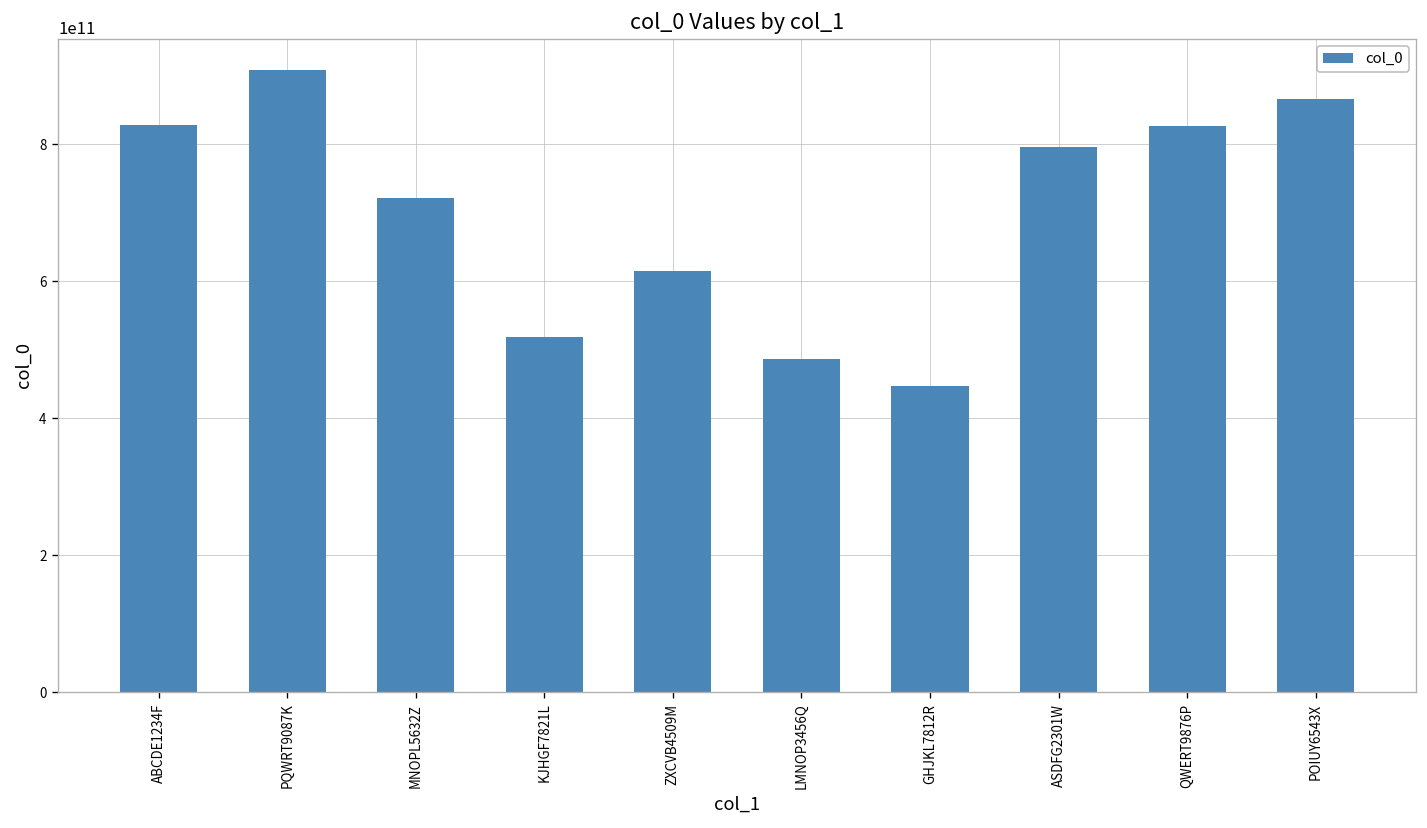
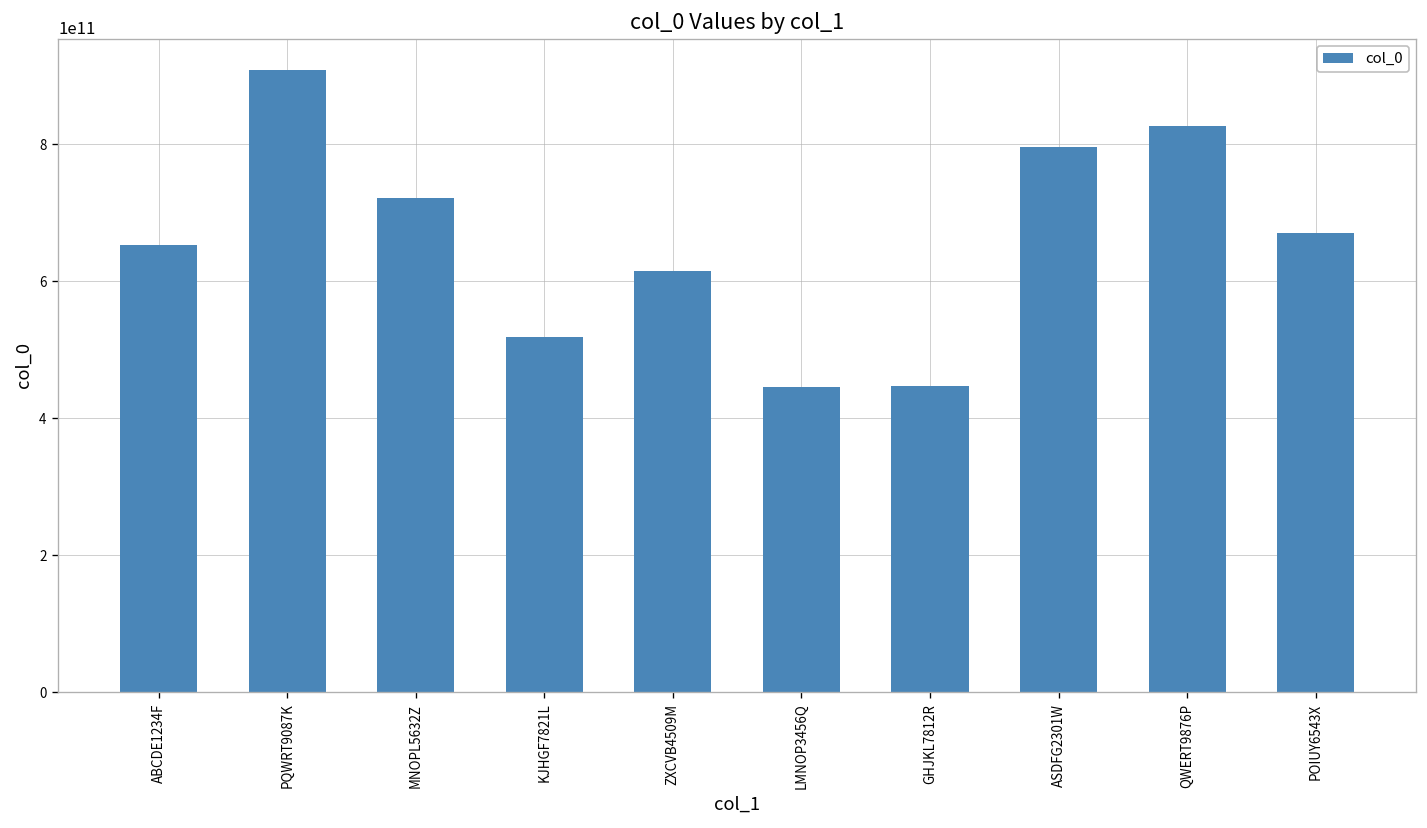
ABCDE1234F: 830000000000 -> 650000000000
LMNOP3456Q: 490000000000 -> 450000000000
POIUY6543X: 870000000000 -> 670000000000
